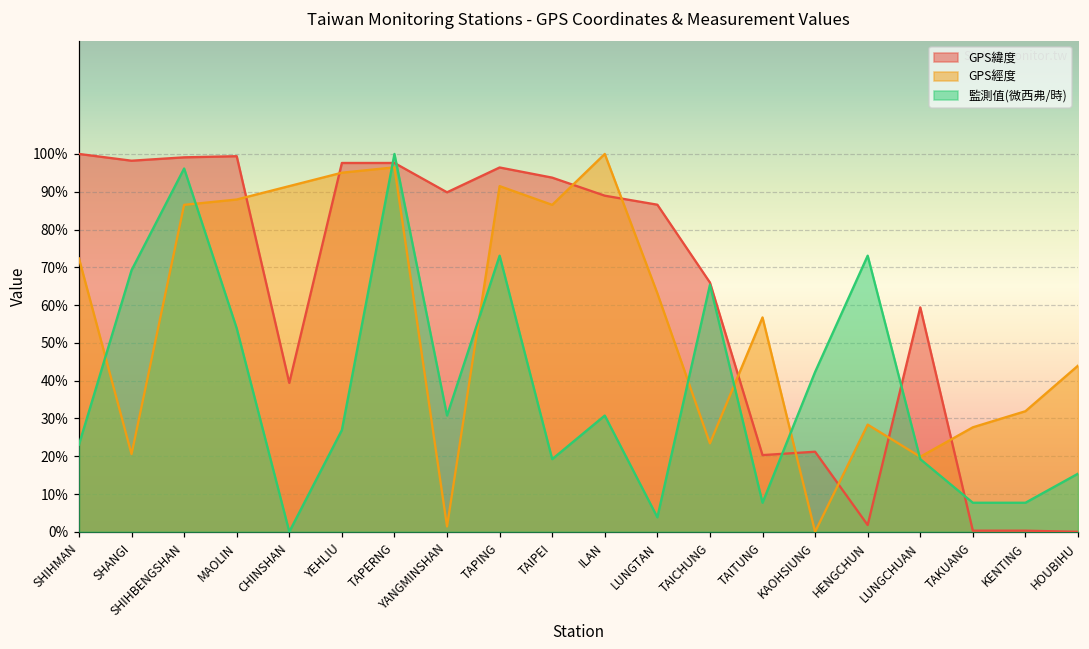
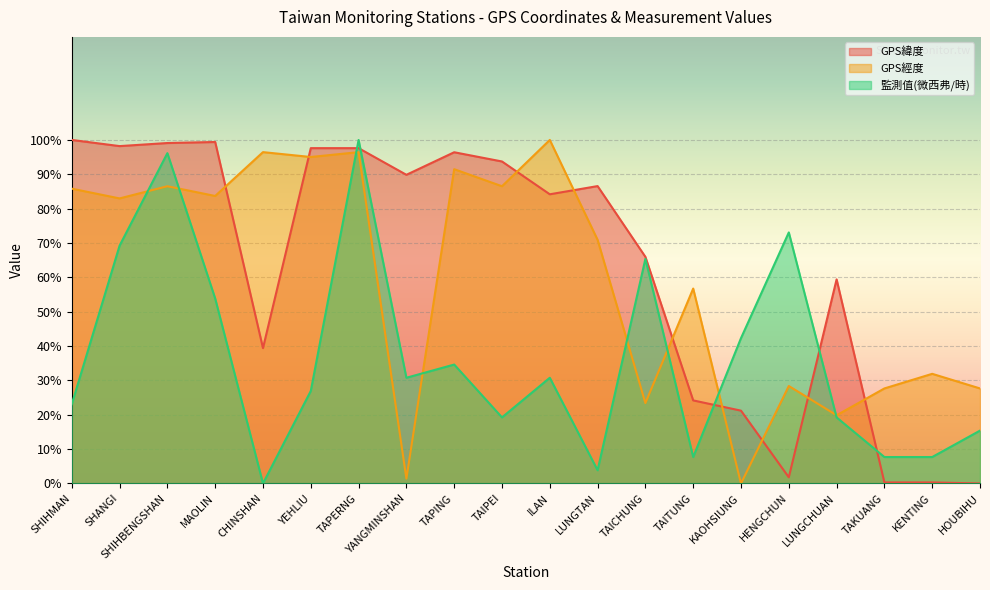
GPS經度, SHIHMAN: 72% -> 86%
GPS經度, SHANGI: 21% -> 83%
GPS經度, MAOLIN: 88% -> 84%
GPS經度, CHINSHAN: 91% -> 96%
監測值(微西弗/時), TAPING: 73% -> 35%
GPS緯度, ILAN: 89% -> 84%
GPS經度, LUNGTAN: 63% -> 71%
GPS緯度, TAITUNG: 20% -> 24%
GPS經度, HOUBIHU: 44% -> 28%
